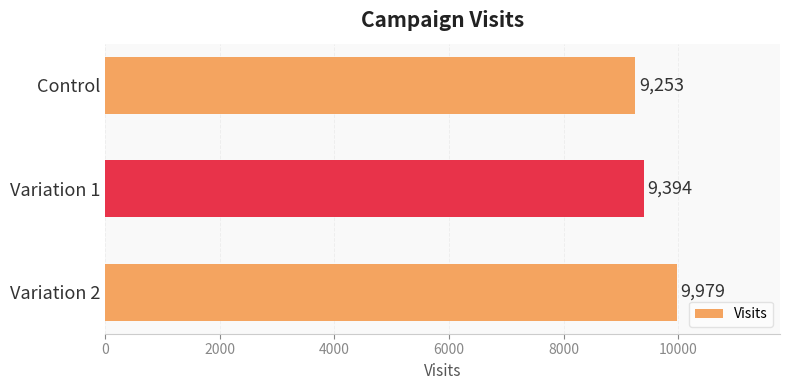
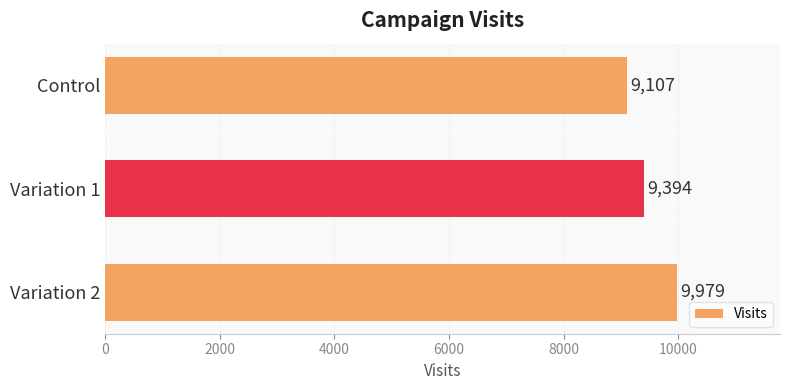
Control: 9,253 -> 9,107
